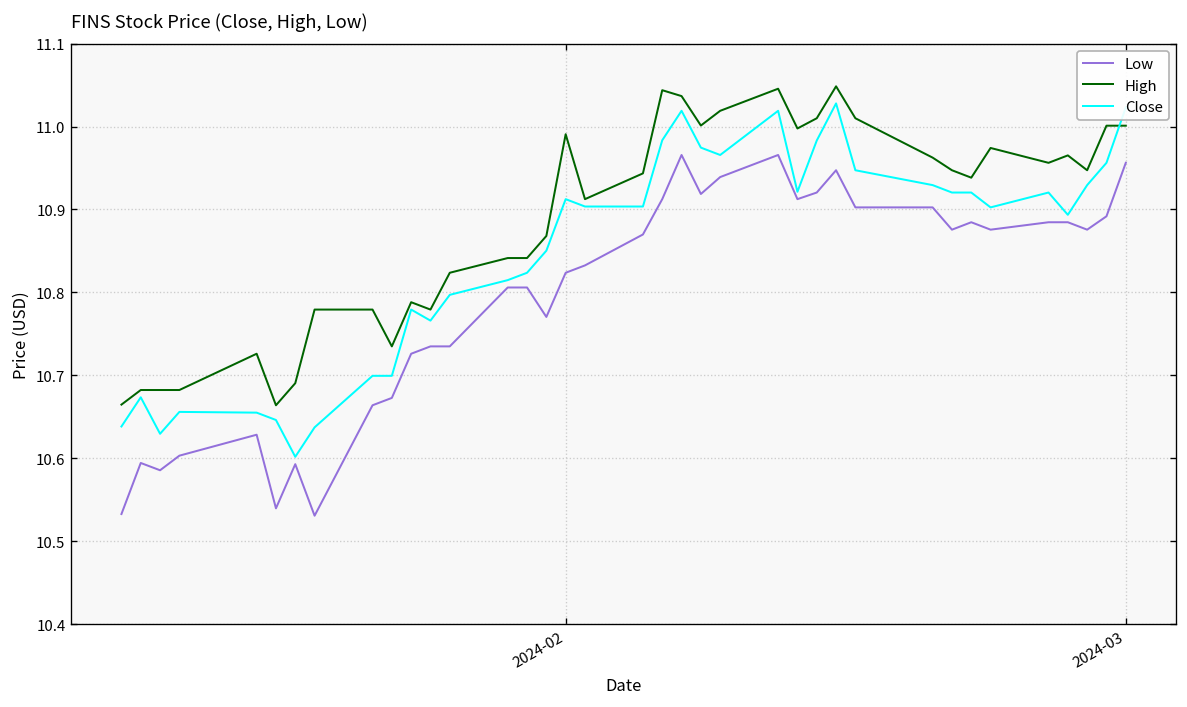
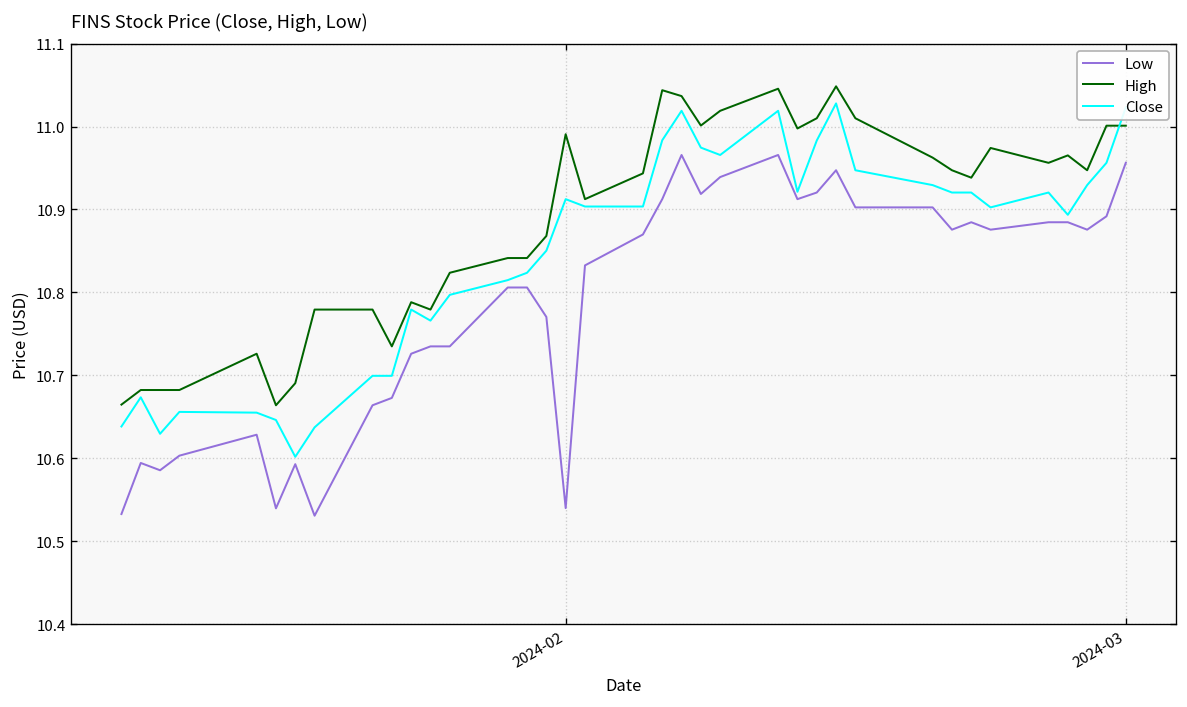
Low, 2024-02: 10.82 -> 10.54
